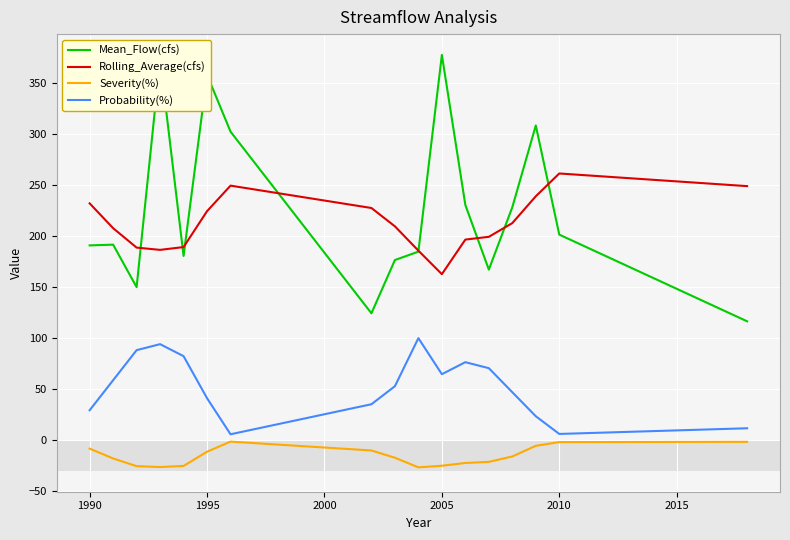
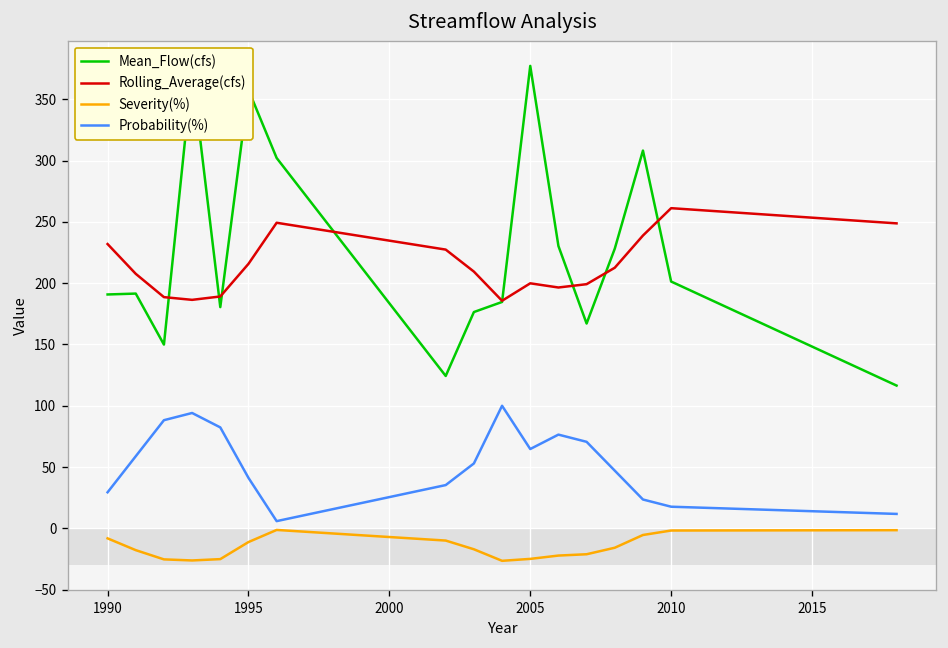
Rolling_Average(cfs), 1995: 224 -> 216
Rolling_Average(cfs), 2005: 163 -> 200
Probability(%), 2010: 6 -> 18
